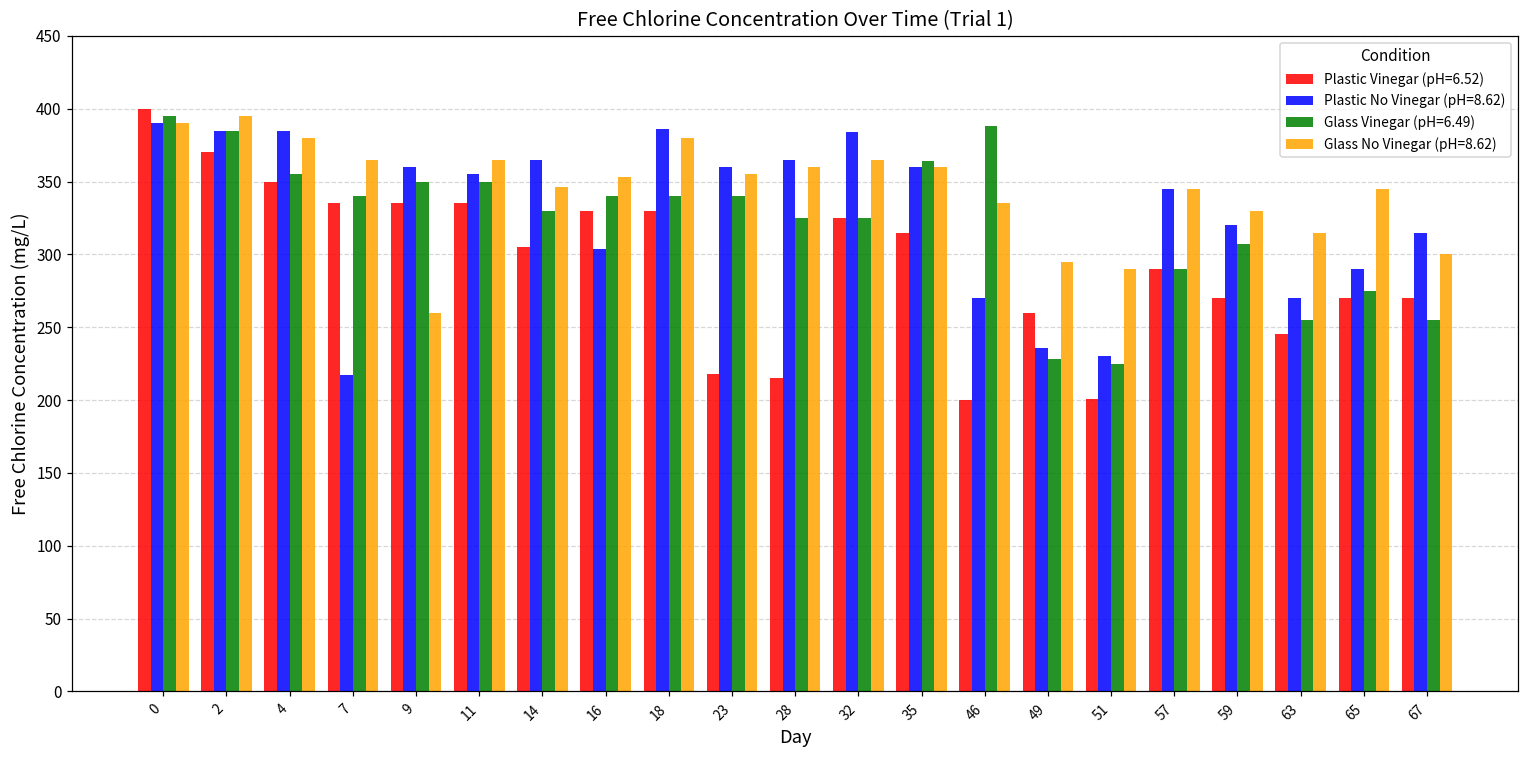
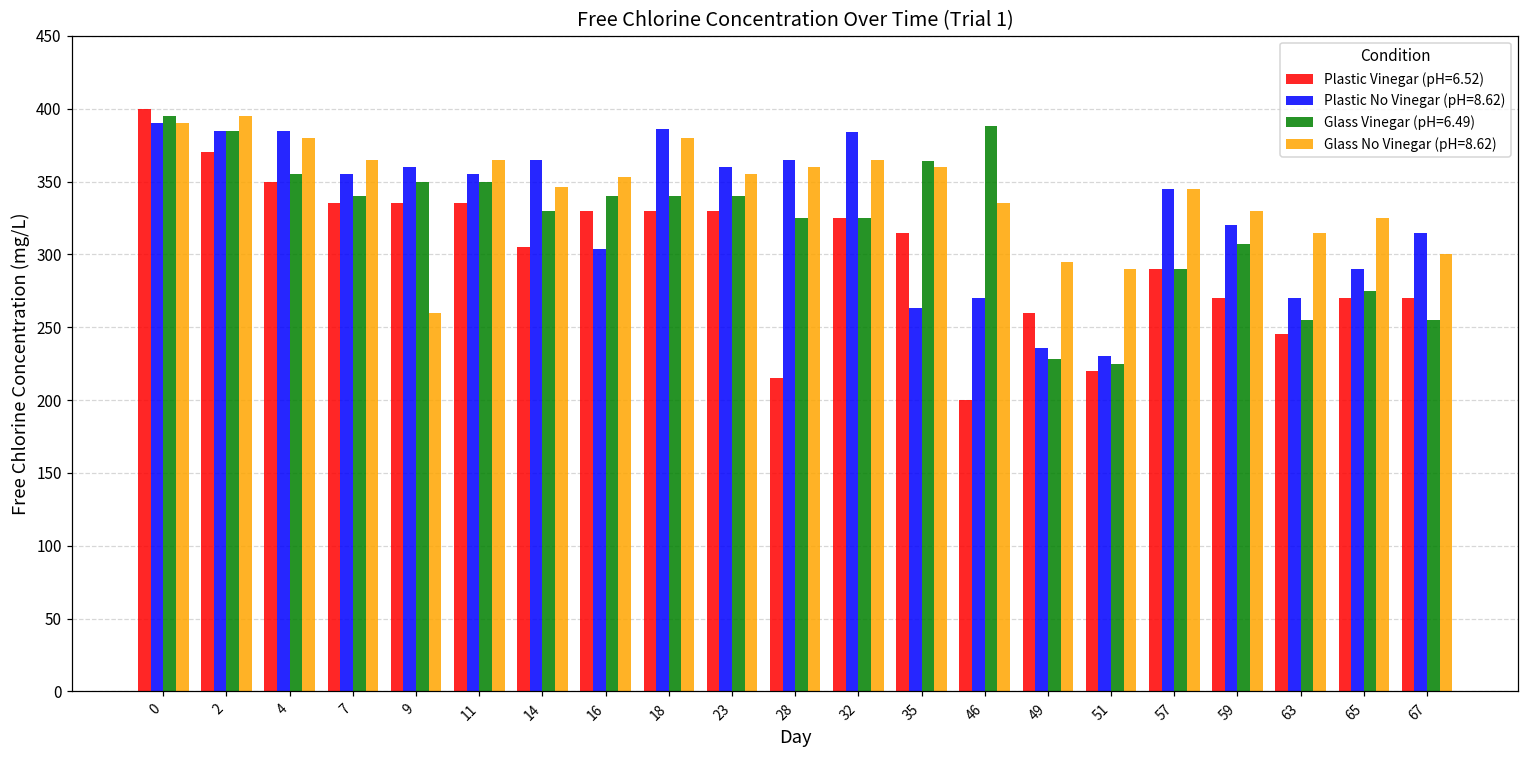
Plastic No Vinegar (pH=8.62), 7: 217 -> 355
Plastic Vinegar (pH=6.52), 23: 218 -> 330
Plastic No Vinegar (pH=8.62), 35: 360 -> 263
Plastic Vinegar (pH=6.52), 51: 201 -> 220
Glass No Vinegar (pH=8.62), 65: 345 -> 325
